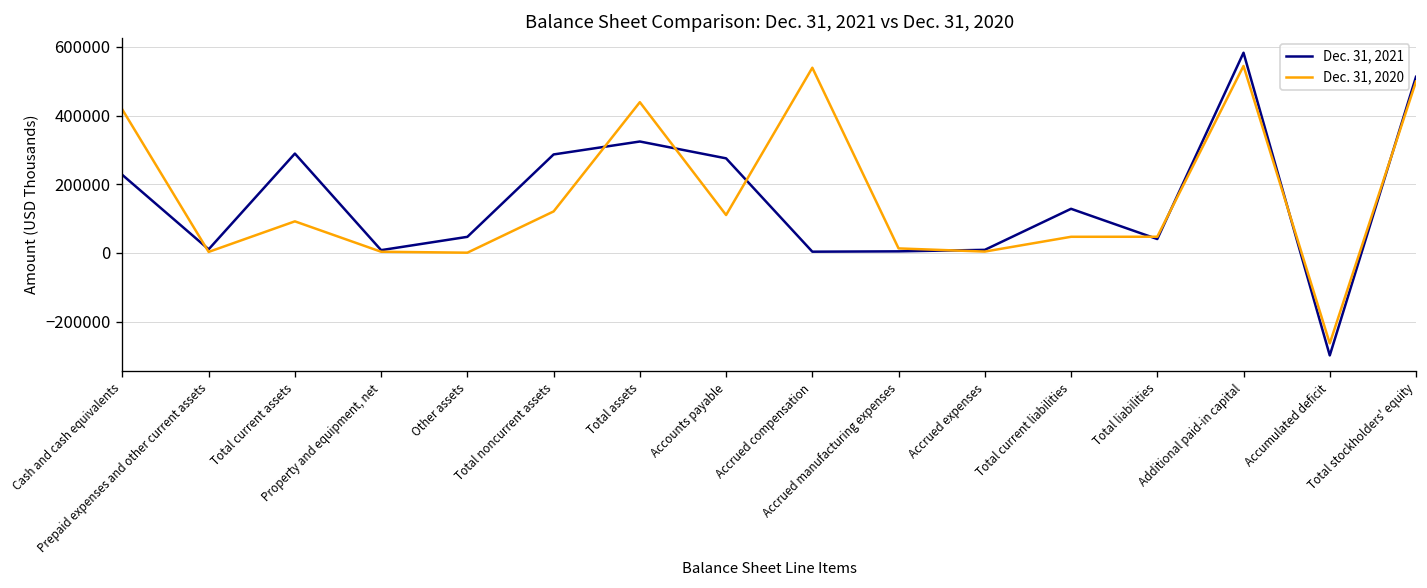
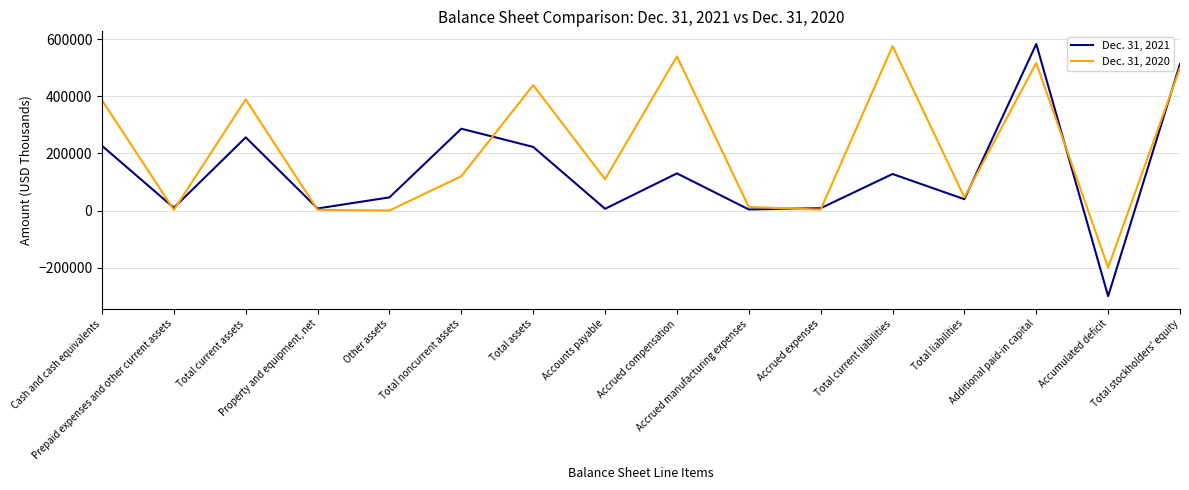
Dec. 31, 2020, Cash and cash equivalents: 420000 -> 390000
Dec. 31, 2021, Total current assets: 290000 -> 260000
Dec. 31, 2020, Total current assets: 90000 -> 390000
Dec. 31, 2021, Total assets: 320000 -> 220000
Dec. 31, 2021, Accounts payable: 280000 -> 10000
Dec. 31, 2021, Accrued compensation: 0 -> 130000
Dec. 31, 2020, Total current liabilities: 50000 -> 580000
Dec. 31, 2020, Additional paid-in capital: 540000 -> 520000
Dec. 31, 2020, Accumulated deficit: -260000 -> -200000
